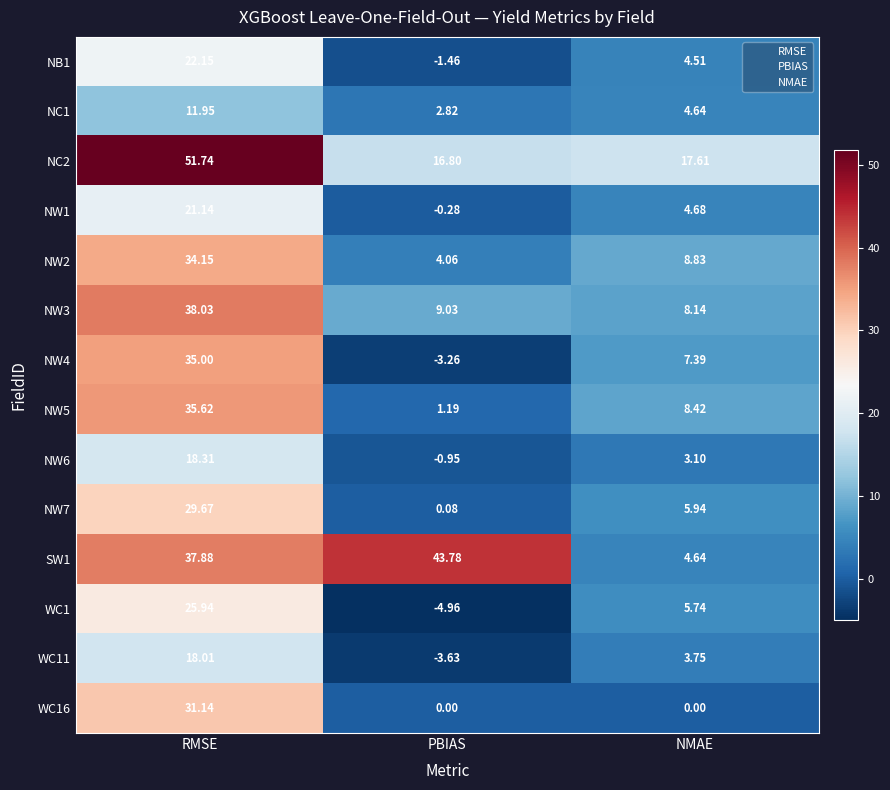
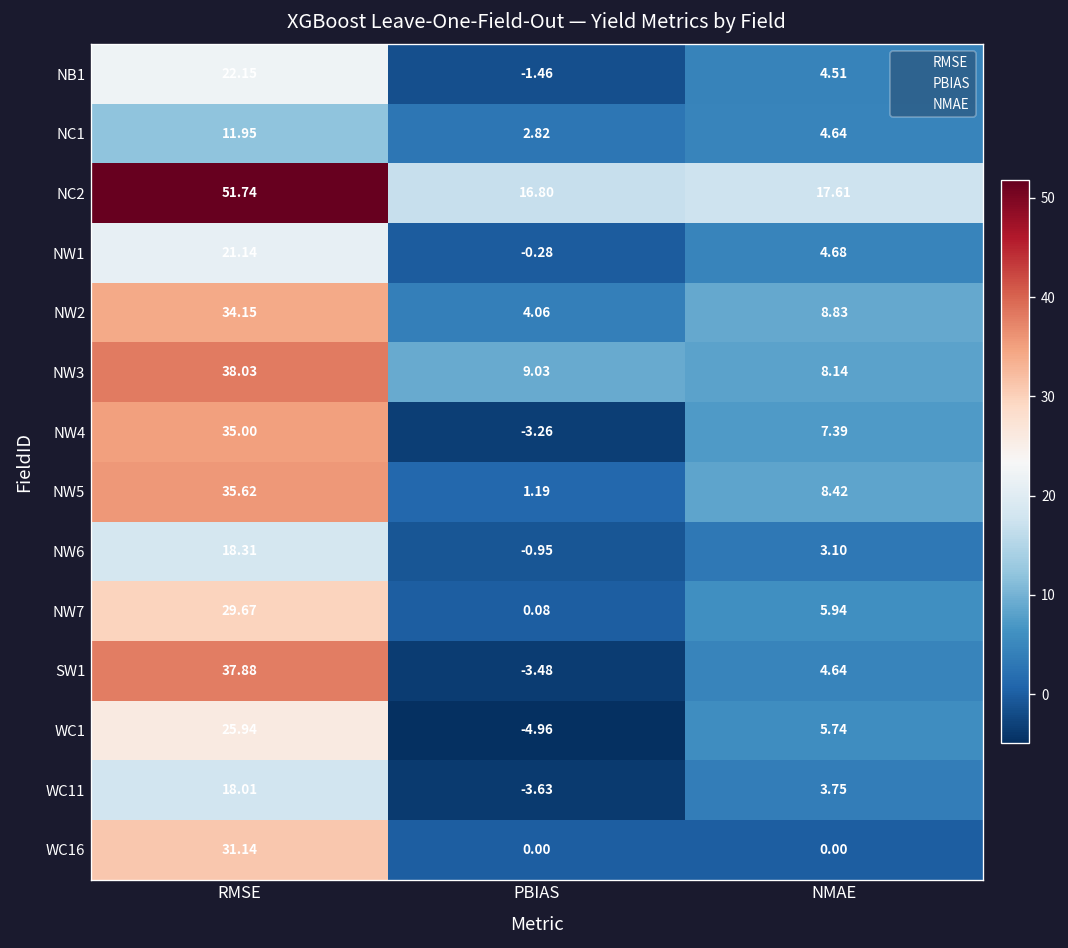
SW1, PBIAS: 43.78 -> -3.48
